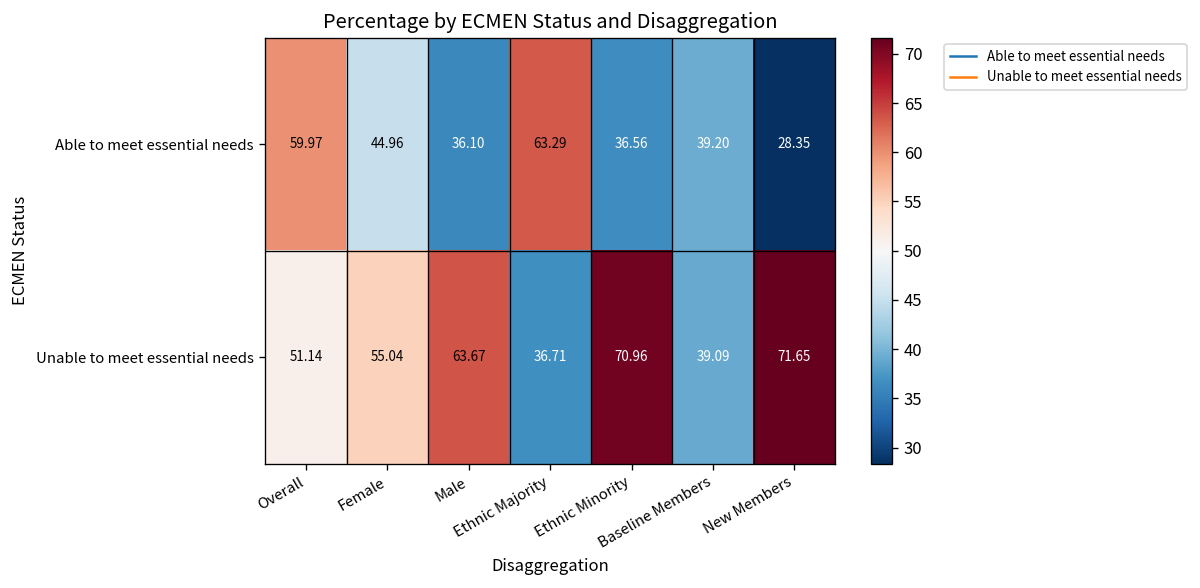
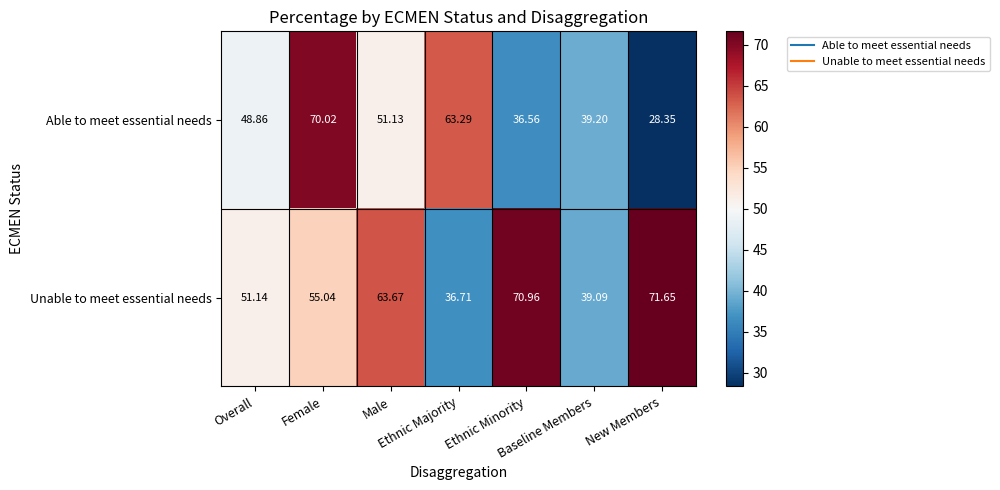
Able to meet essential needs, Overall: 59.97 -> 48.86
Able to meet essential needs, Female: 44.96 -> 70.02
Able to meet essential needs, Male: 36.10 -> 51.13
